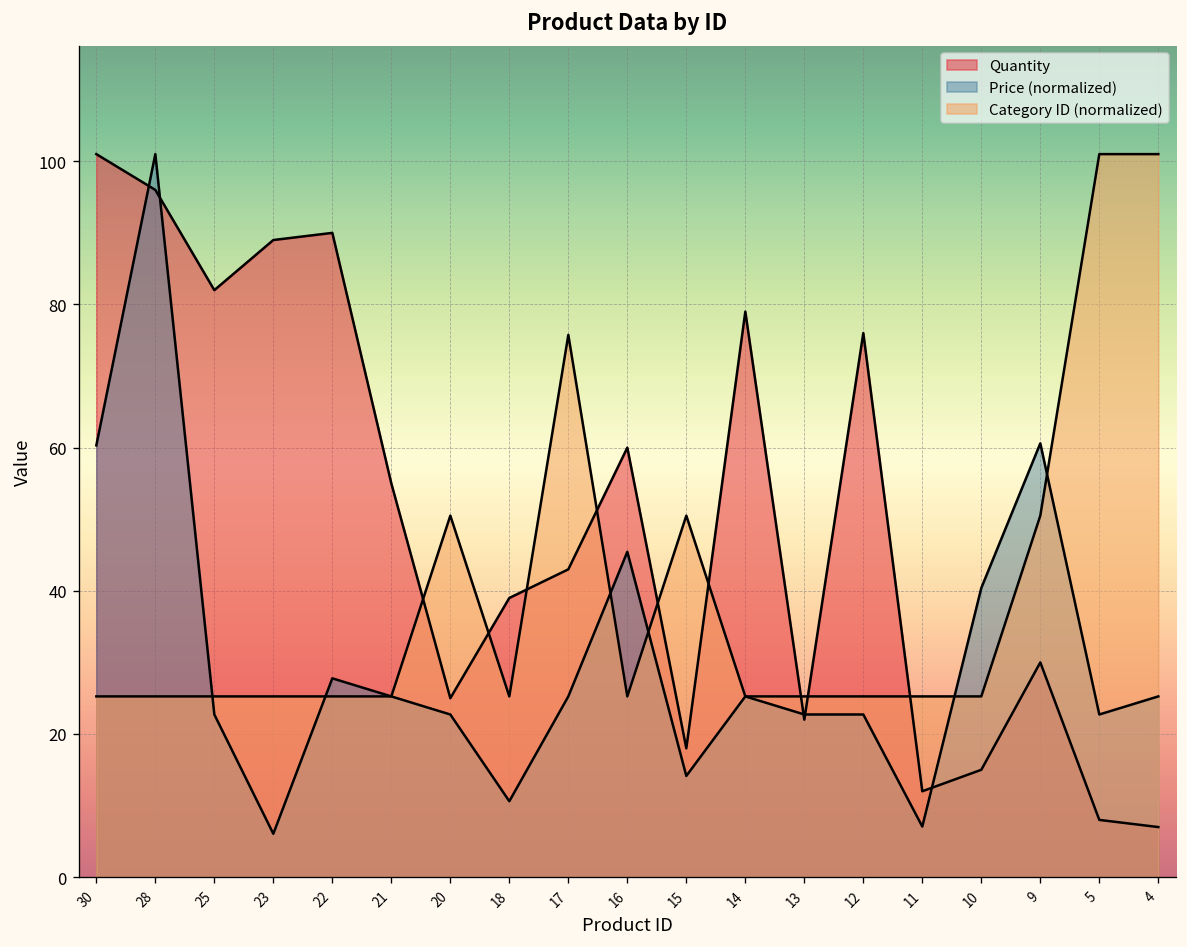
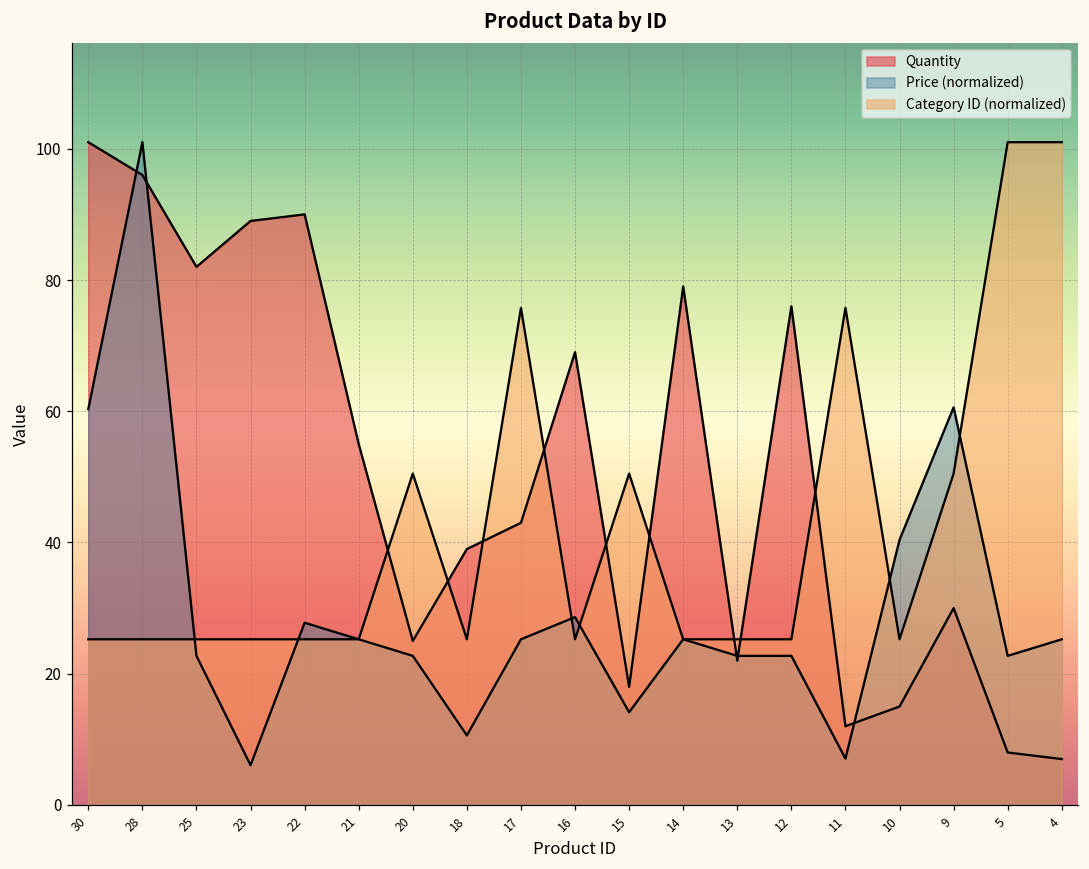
Quantity, 16: 60 -> 69
Price (normalized), 16: 45 -> 29
Category ID (normalized), 11: 25 -> 76
